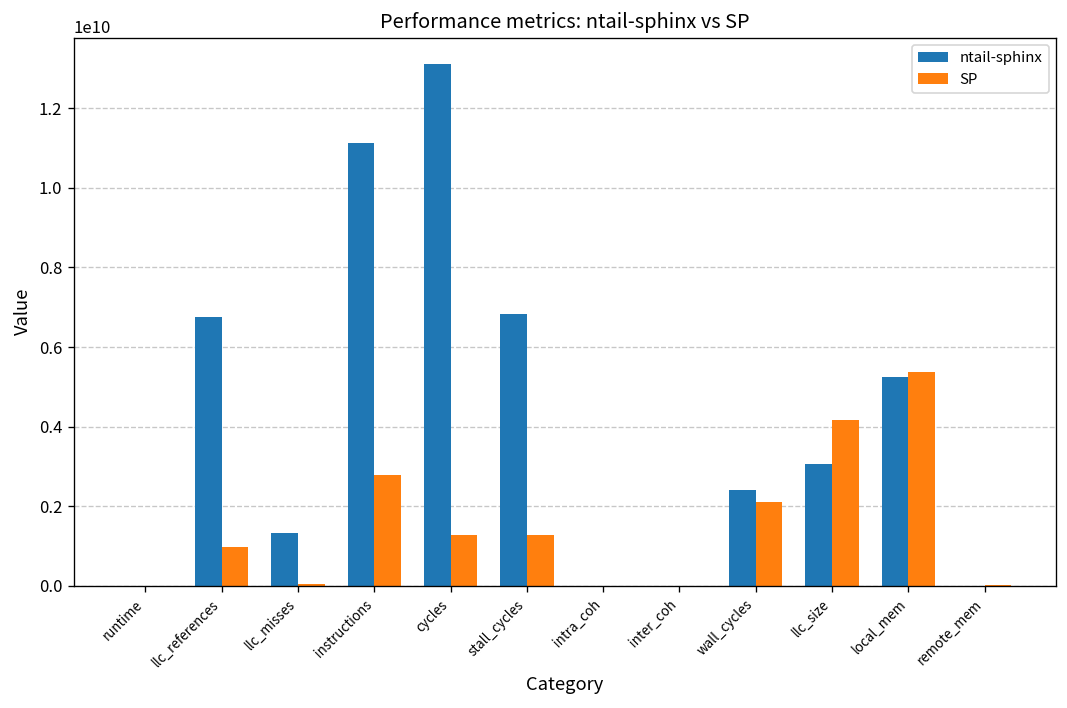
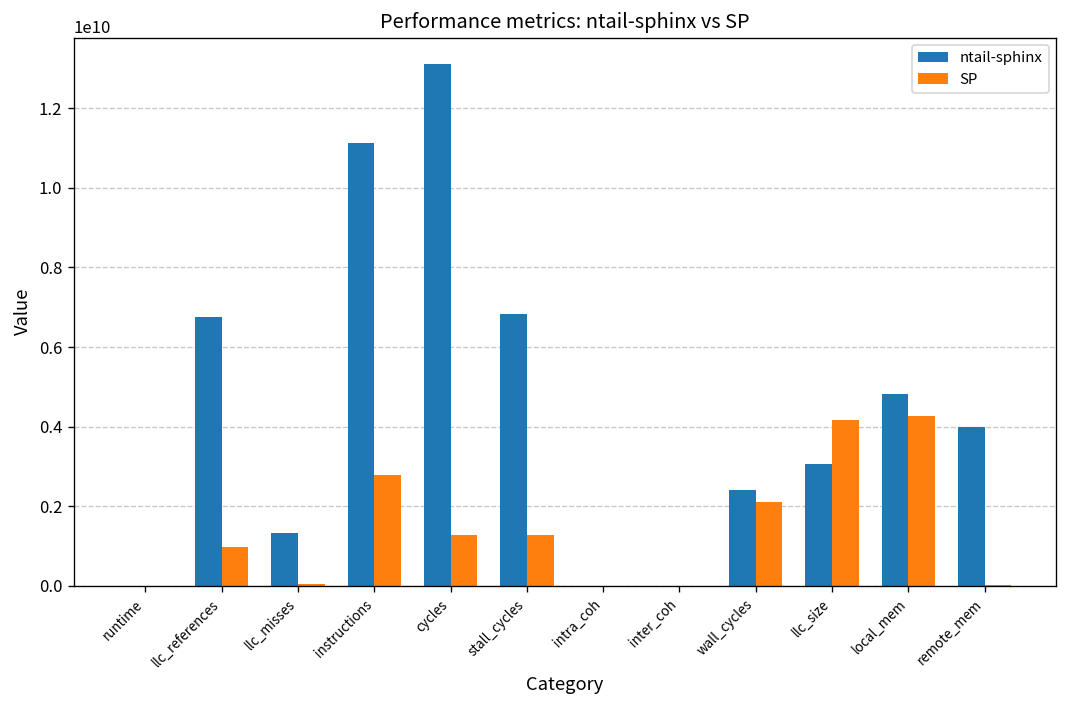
ntail-sphinx, local_mem: 5200000000 -> 4800000000
SP, local_mem: 5400000000 -> 4300000000
ntail-sphinx, remote_mem: 0 -> 4000000000
